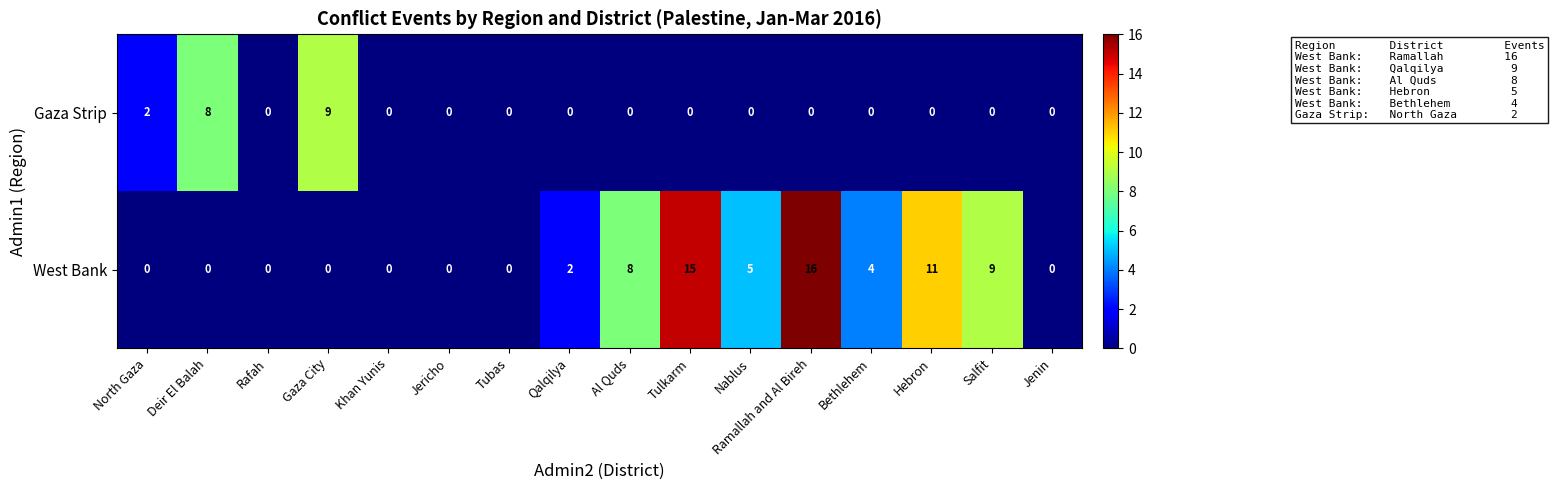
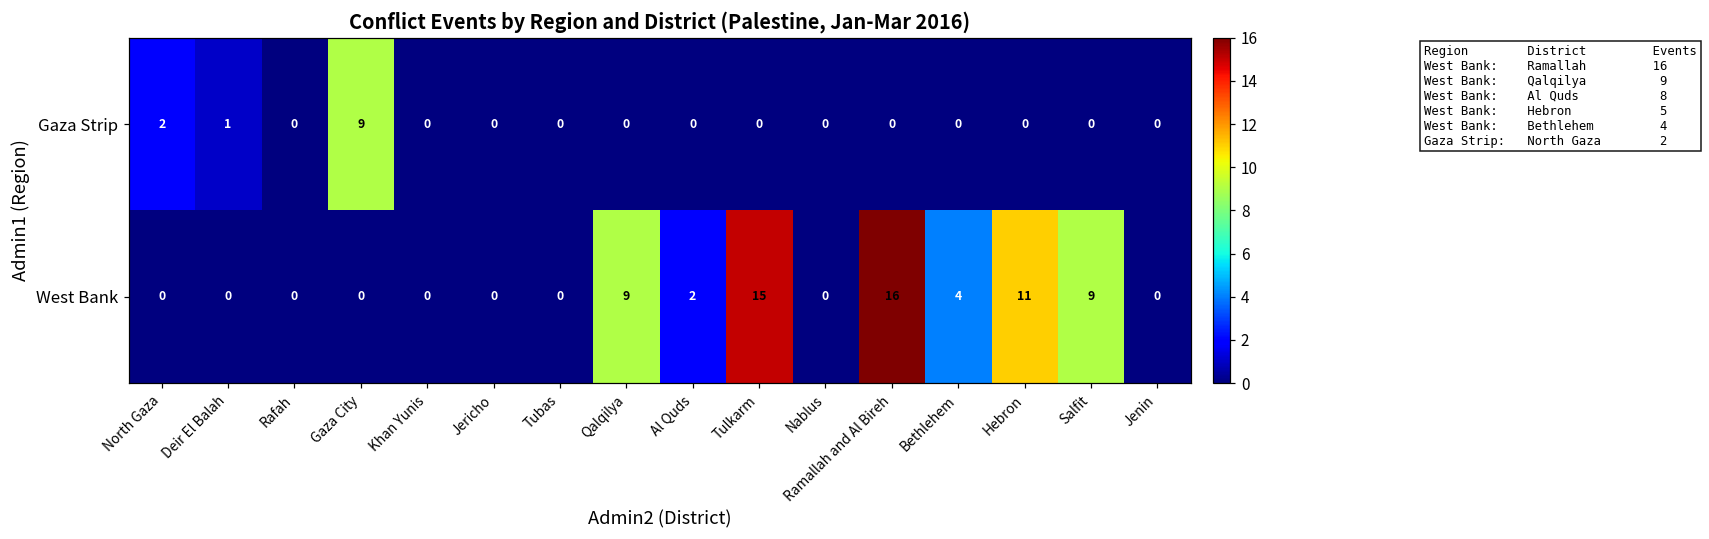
Gaza Strip, Deir El Balah: 8 -> 1
West Bank, Qalqilya: 2 -> 9
West Bank, Al Quds: 8 -> 2
West Bank, Nablus: 5 -> 0
